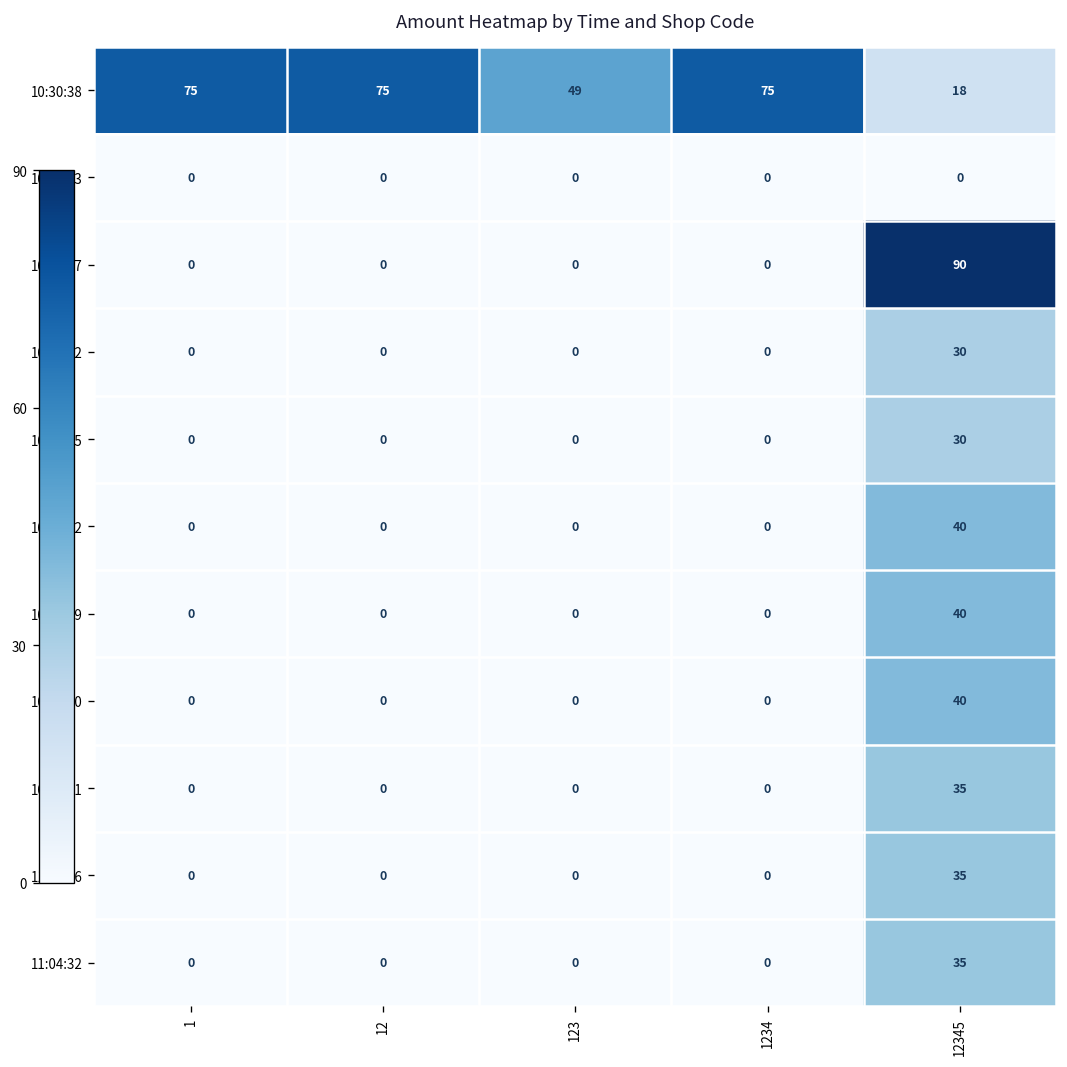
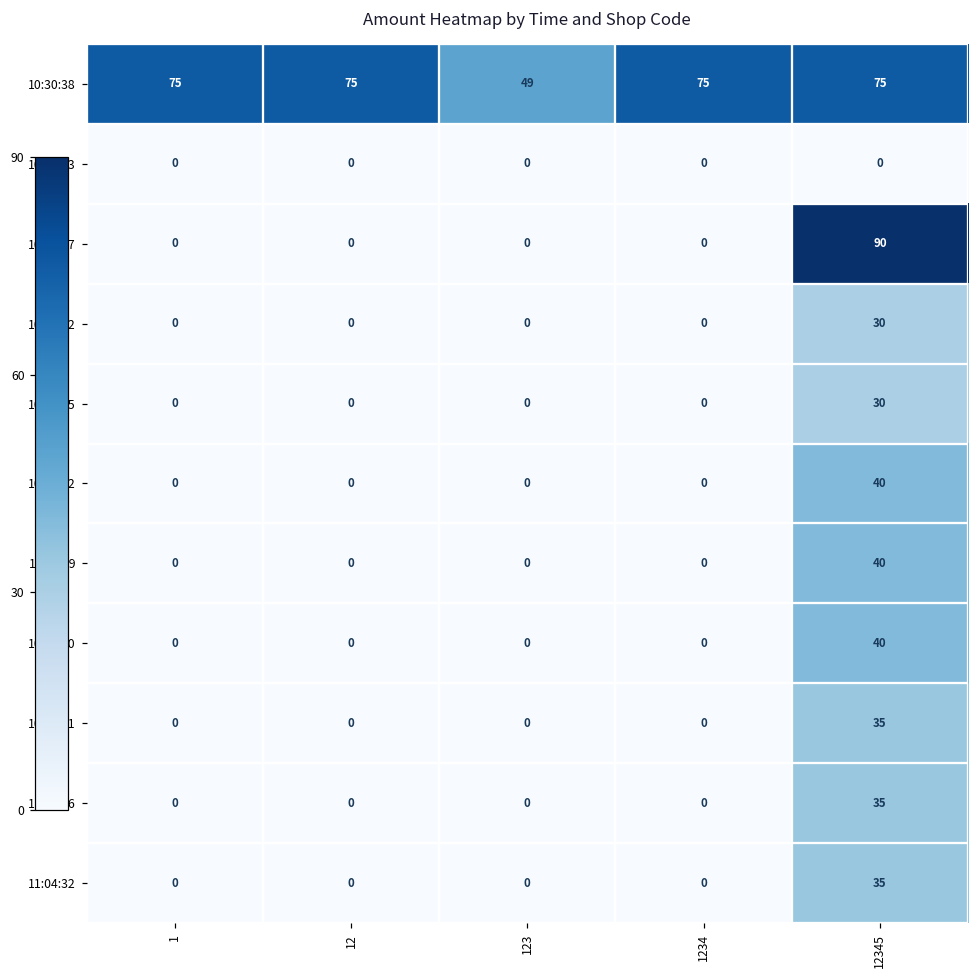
10:30:38, 12345: 18 -> 75
